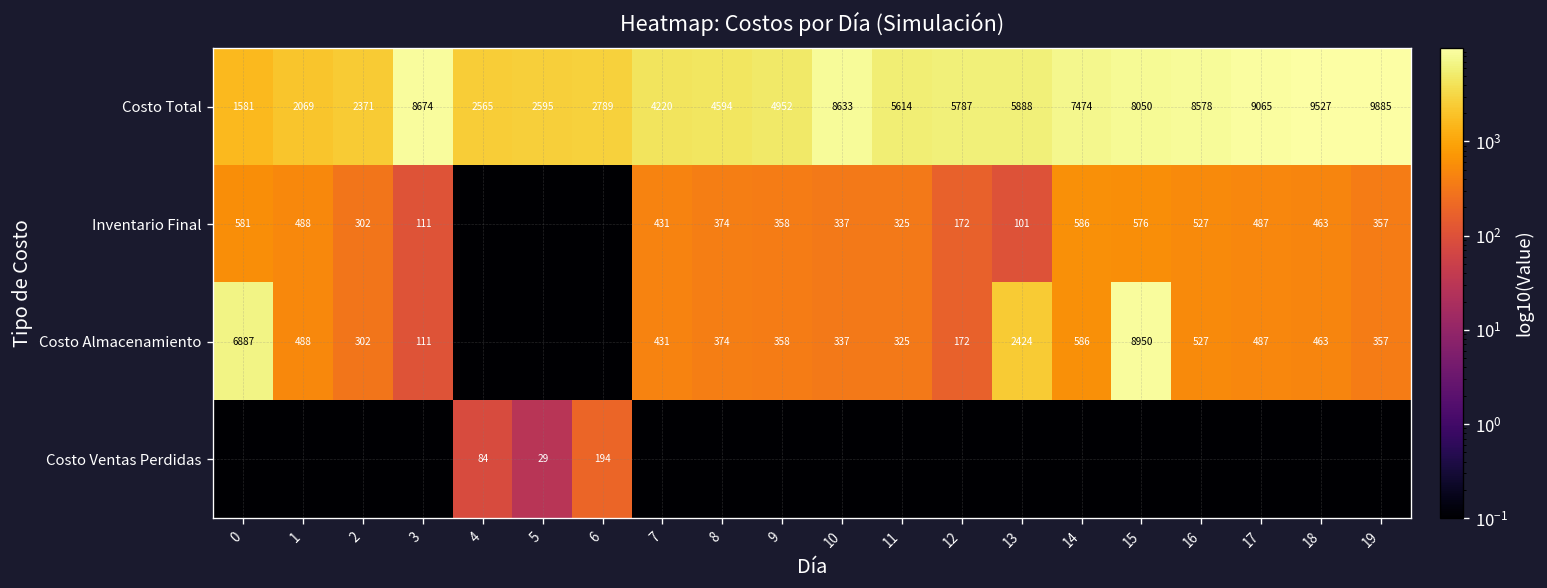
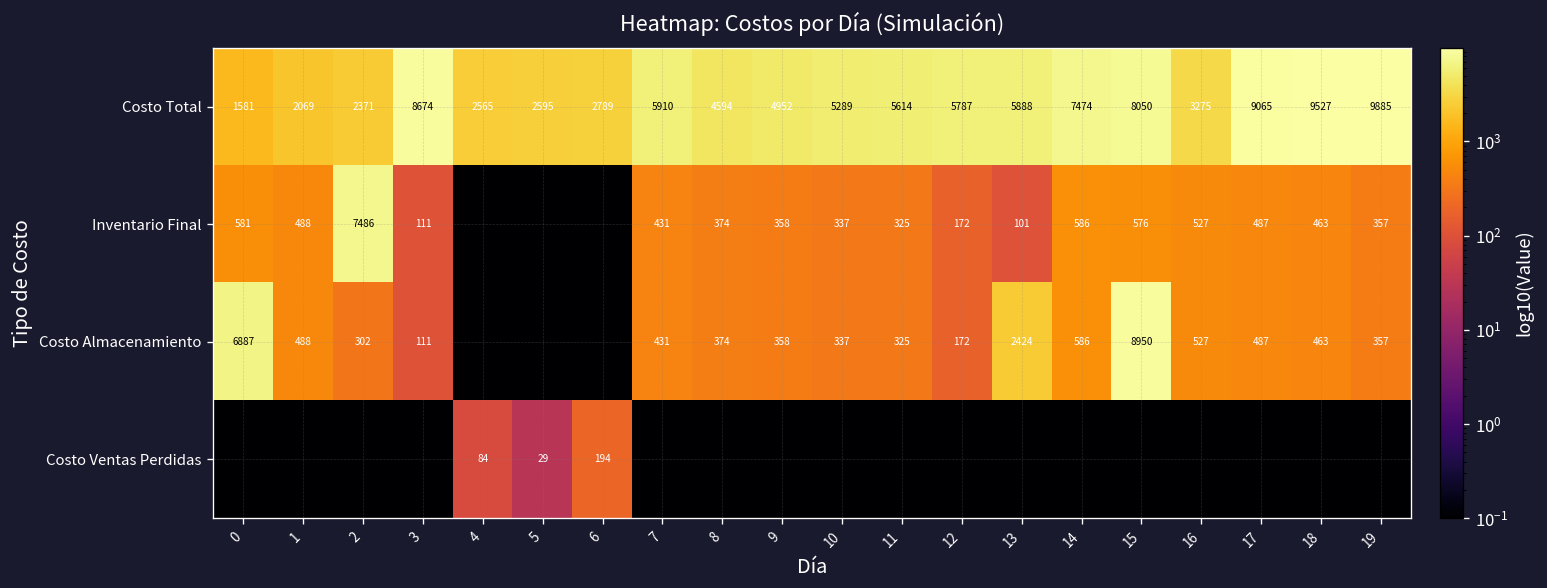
Costo Total, 7: 4220 -> 5910
Costo Total, 10: 8633 -> 5289
Costo Total, 16: 8578 -> 3275
Inventario Final, 2: 302 -> 7486
